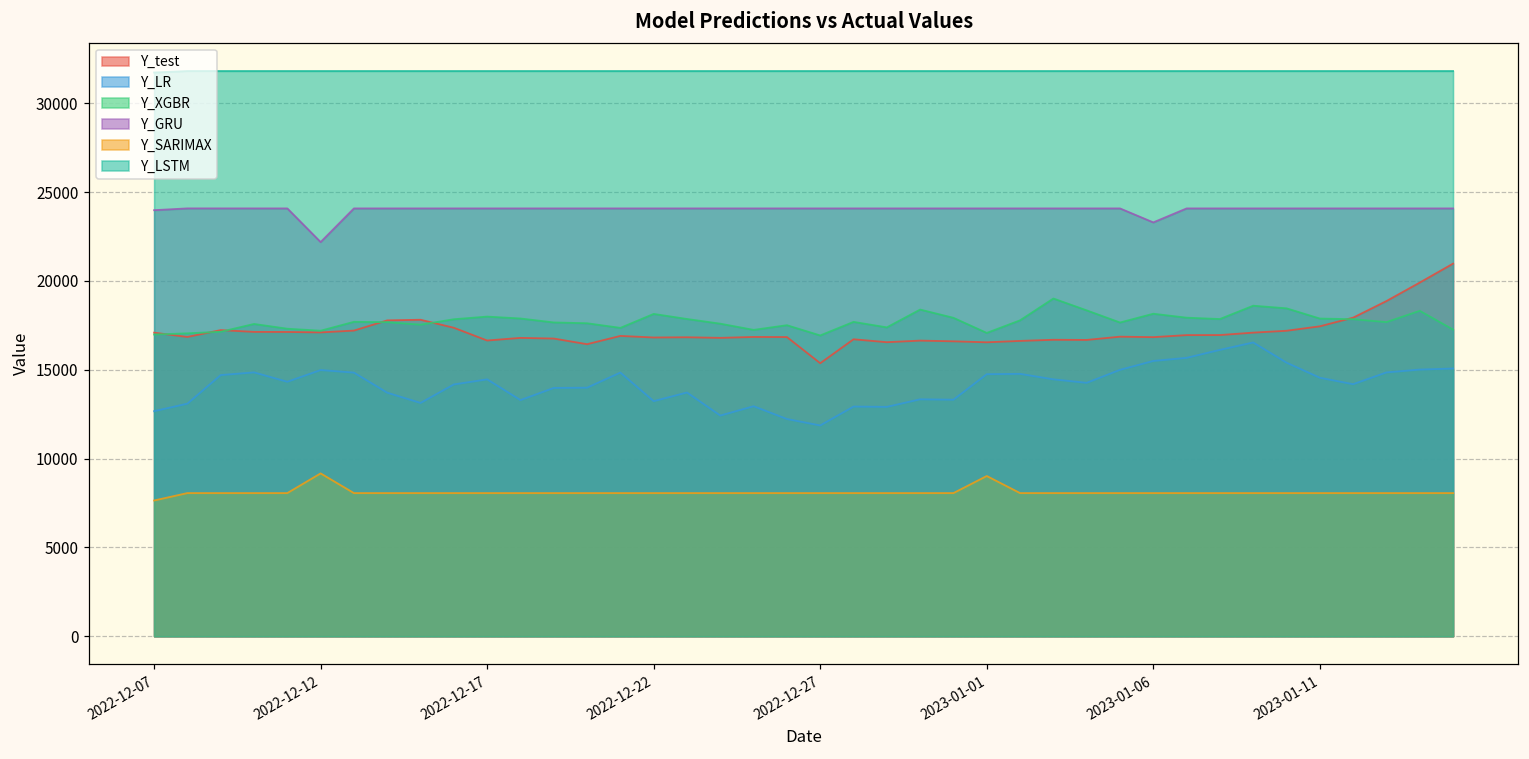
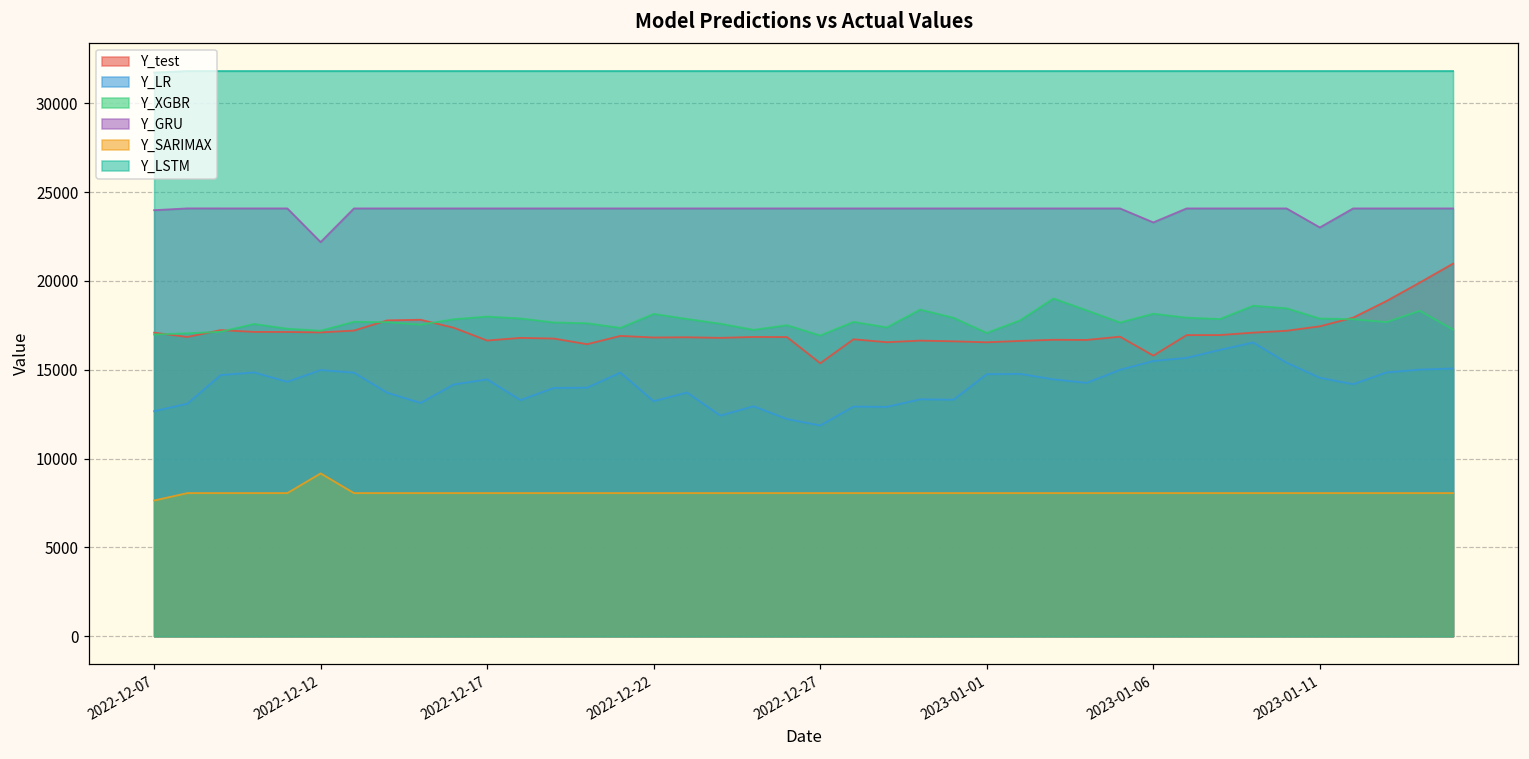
Y_SARIMAX, 2023-01-01: 9000 -> 8100
Y_test, 2023-01-06: 16800 -> 15800
Y_GRU, 2023-01-11: 24100 -> 23000
